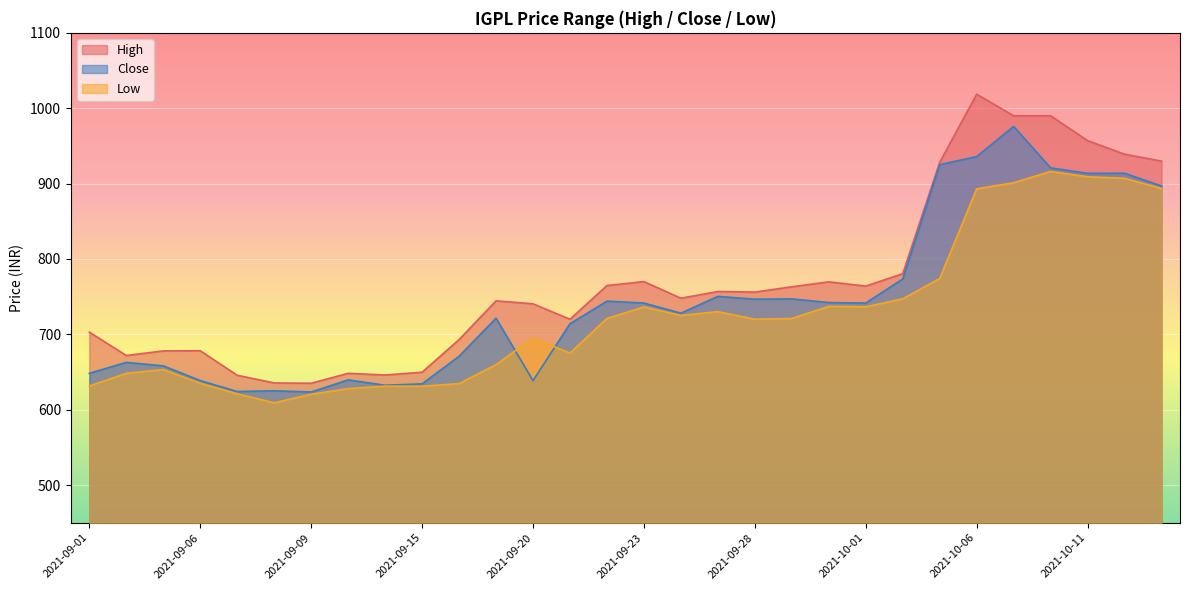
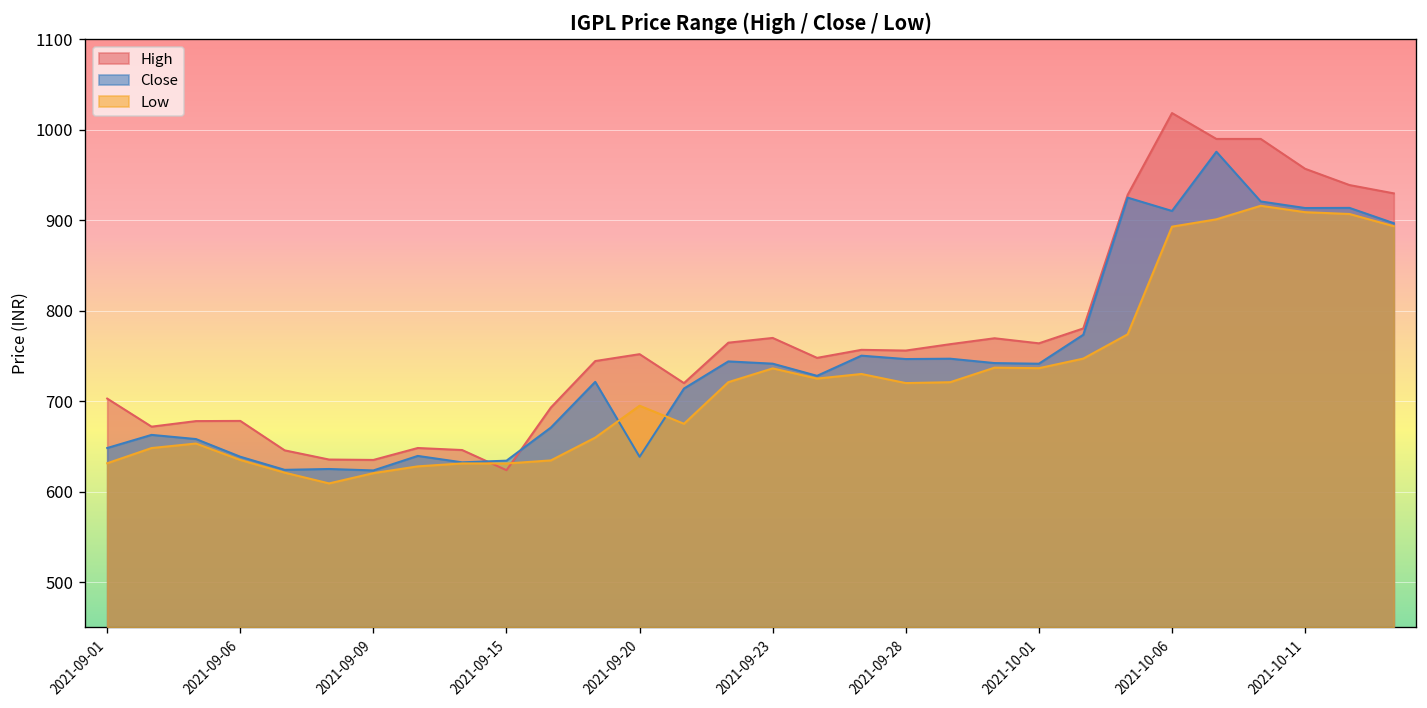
High, 2021-09-15: 650 -> 620
High, 2021-09-20: 740 -> 750
Close, 2021-10-06: 940 -> 910
